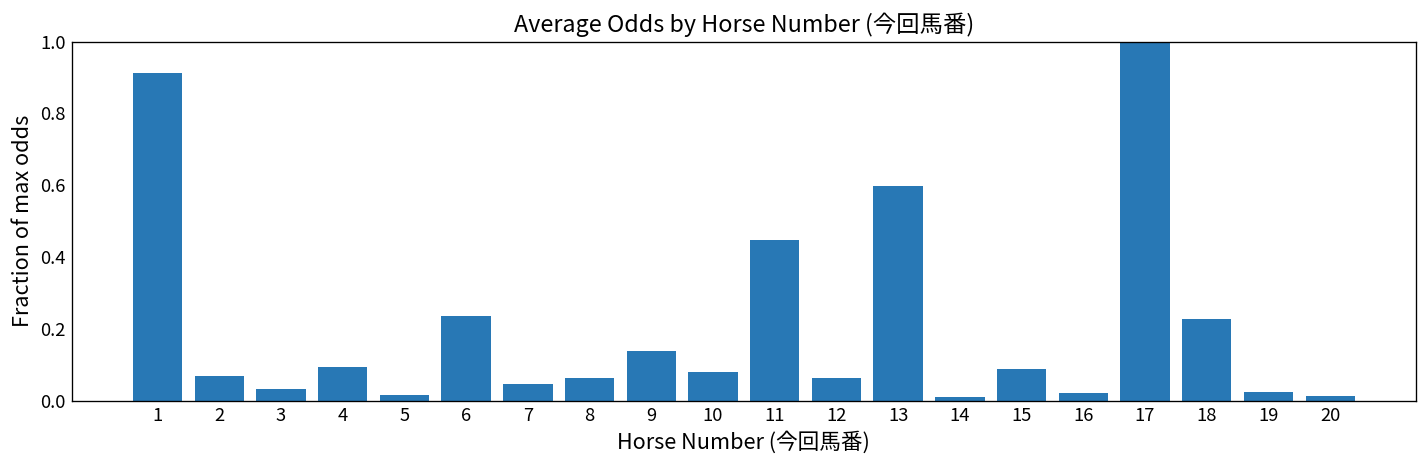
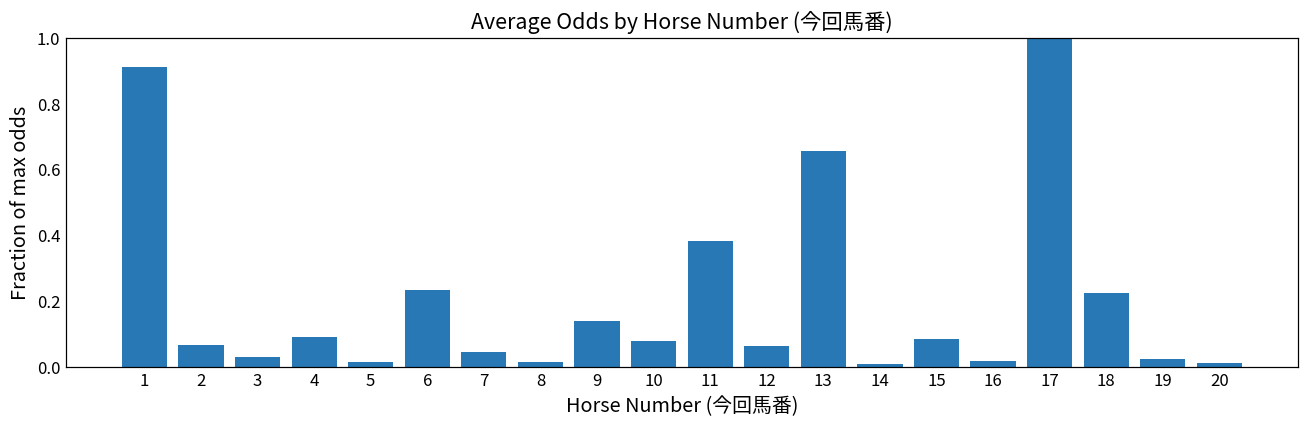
8: 0.06 -> 0.02
11: 0.45 -> 0.38
13: 0.60 -> 0.66
